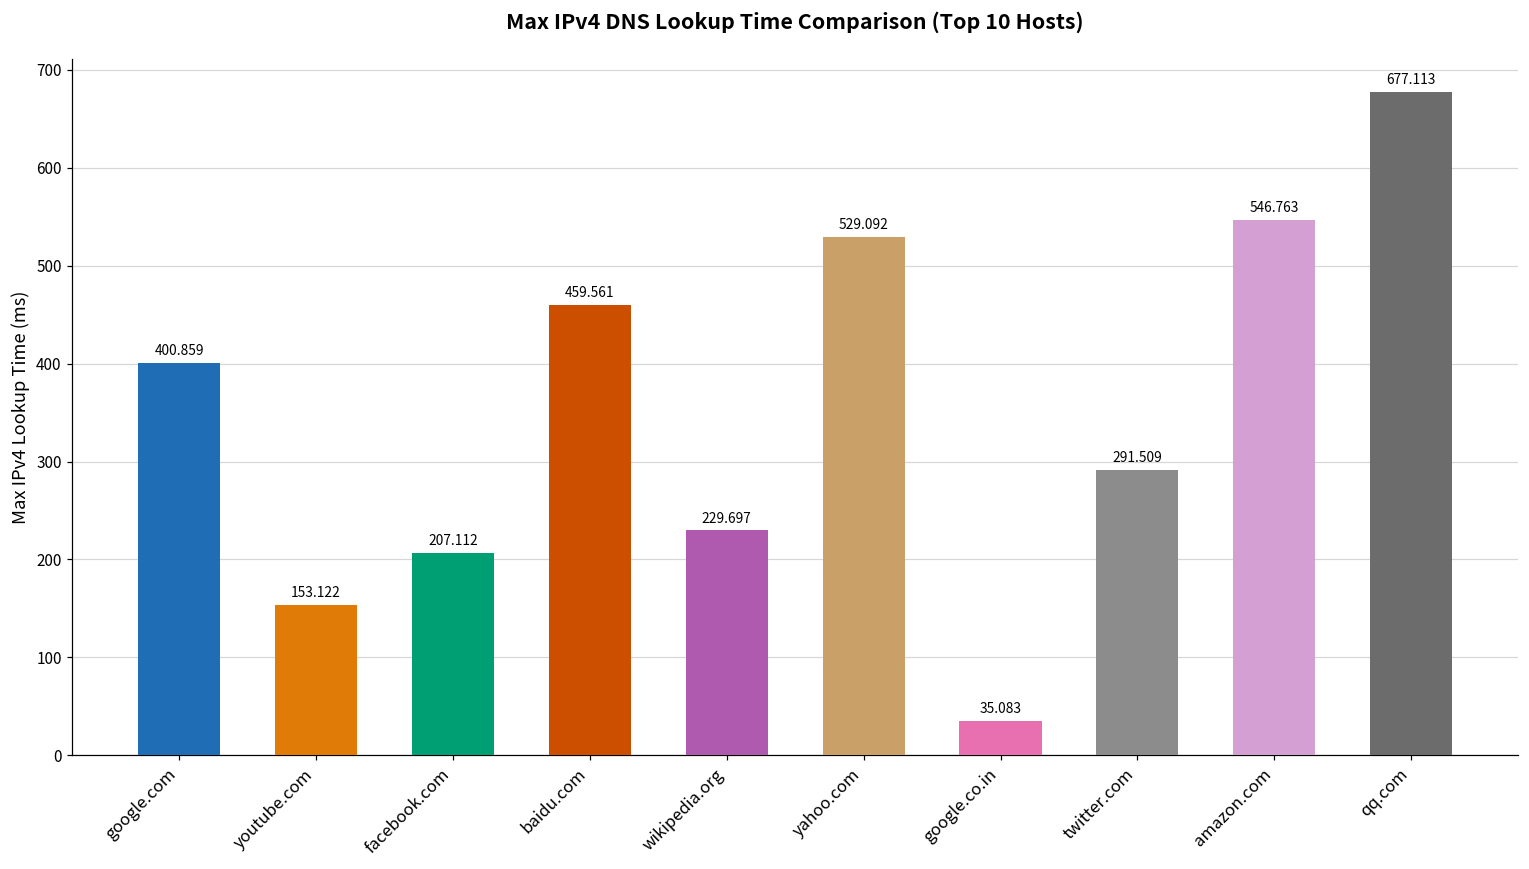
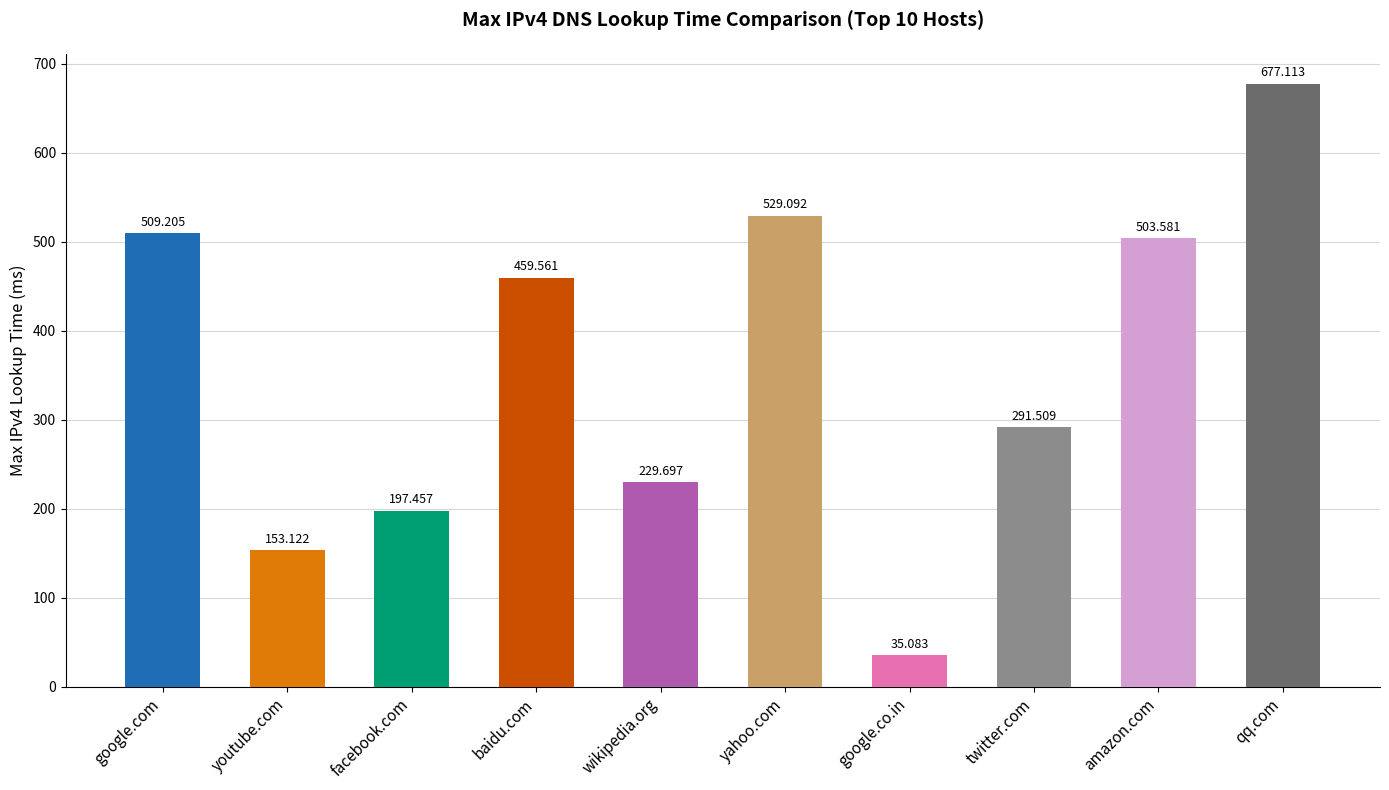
google.com: 400.859 -> 509.205
facebook.com: 207.112 -> 197.457
amazon.com: 546.763 -> 503.581
